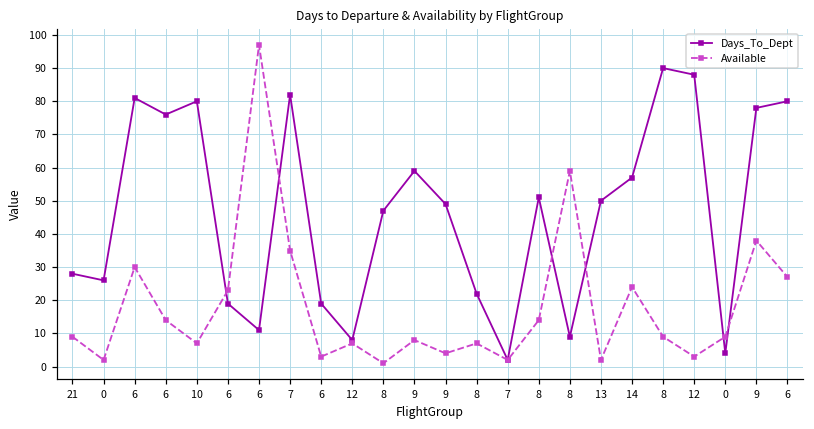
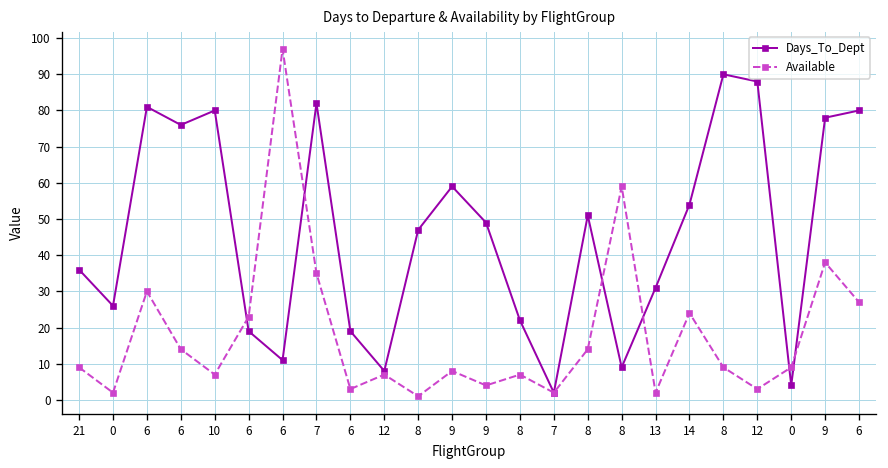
Days_To_Dept, 21: 28 -> 36
Days_To_Dept, 13: 50 -> 31
Days_To_Dept, 14: 57 -> 54
